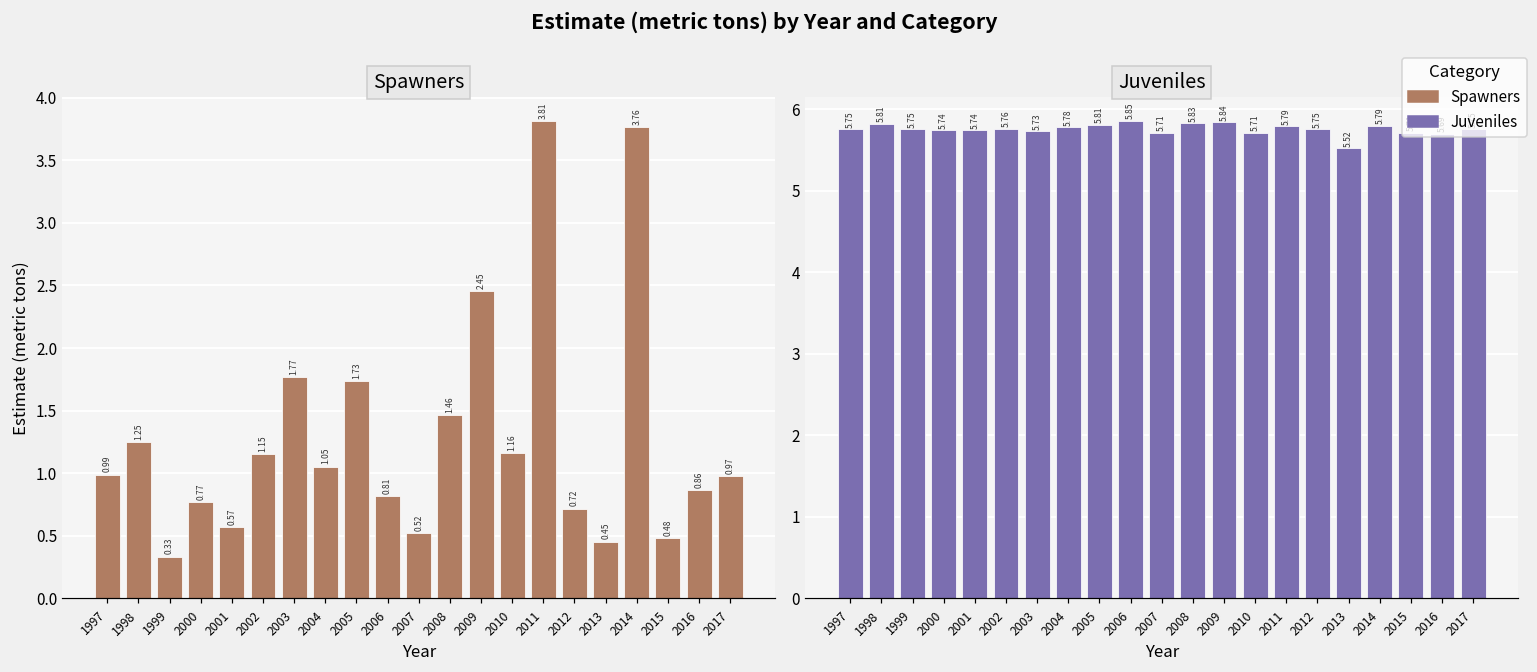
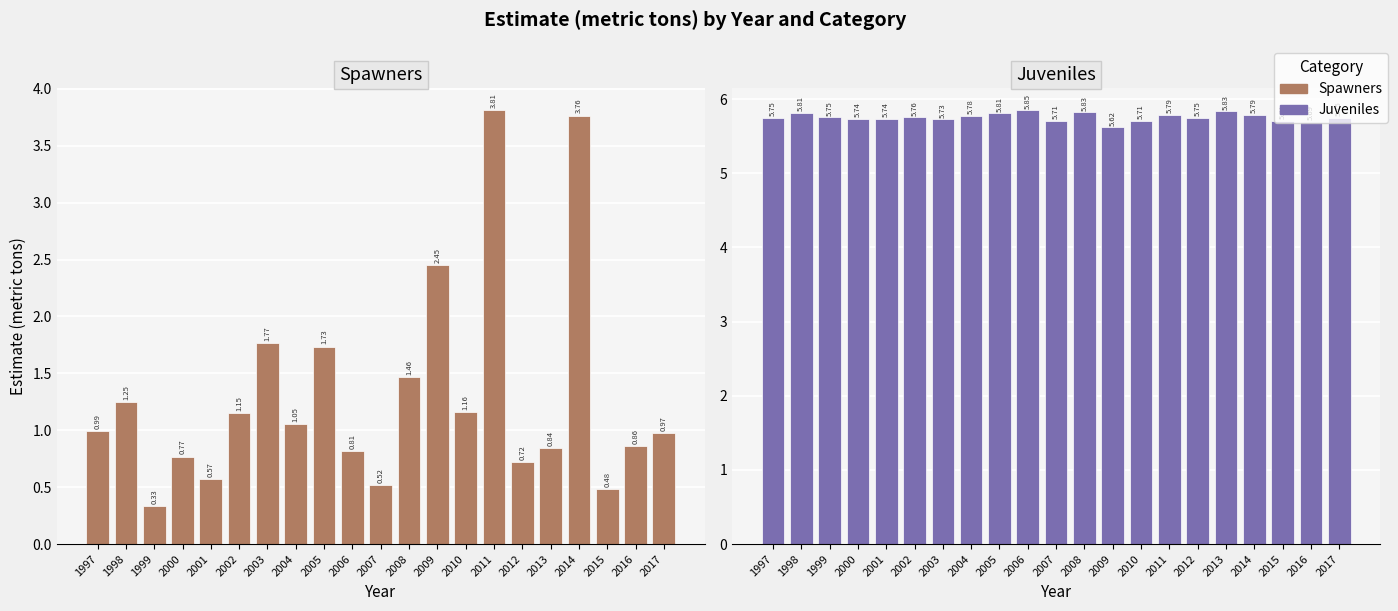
Spawners, 2013: 0.45 -> 0.84
Juveniles, 2009: 5.84 -> 5.62
Juveniles, 2013: 5.52 -> 5.83
